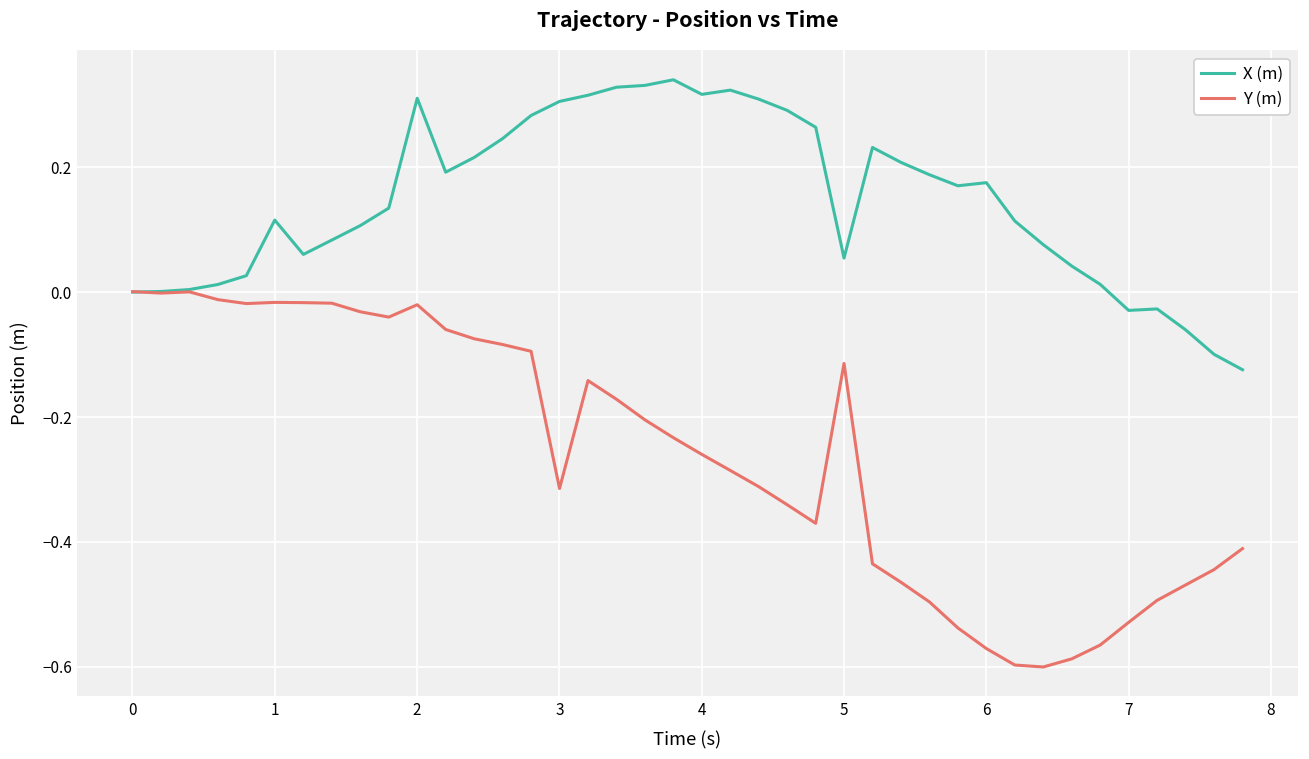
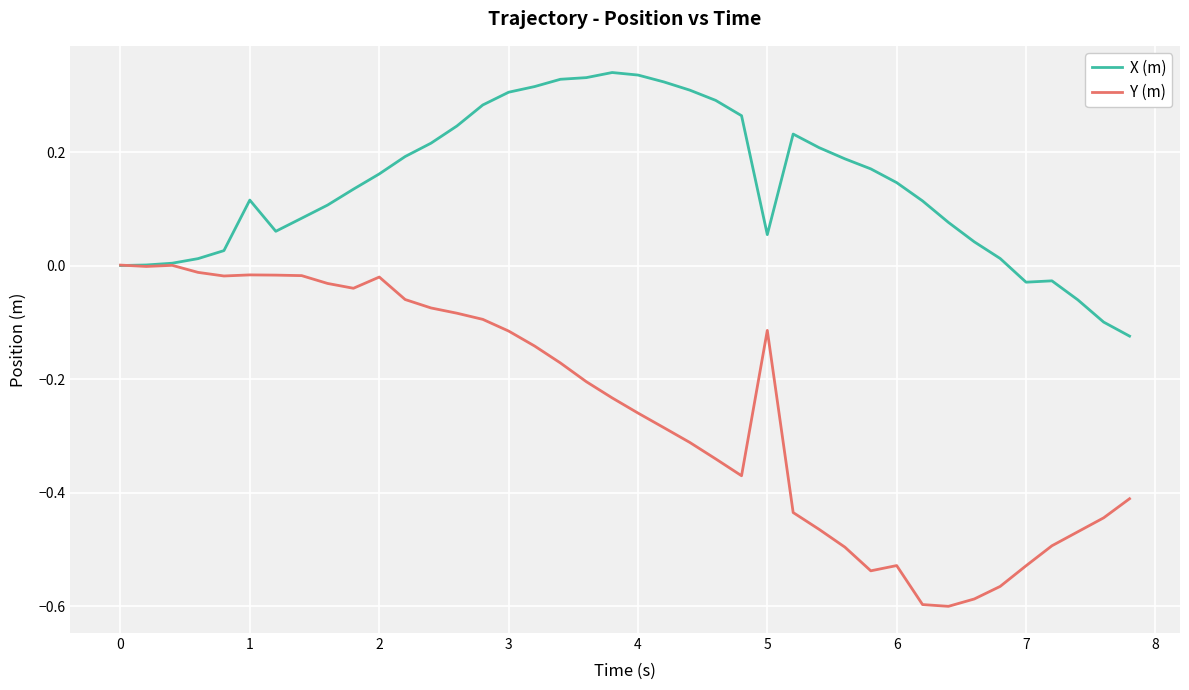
X (m), 2: 0.31 -> 0.16
Y (m), 3: -0.31 -> -0.12
X (m), 4: 0.32 -> 0.34
X (m), 6: 0.18 -> 0.15
Y (m), 6: -0.57 -> -0.53
